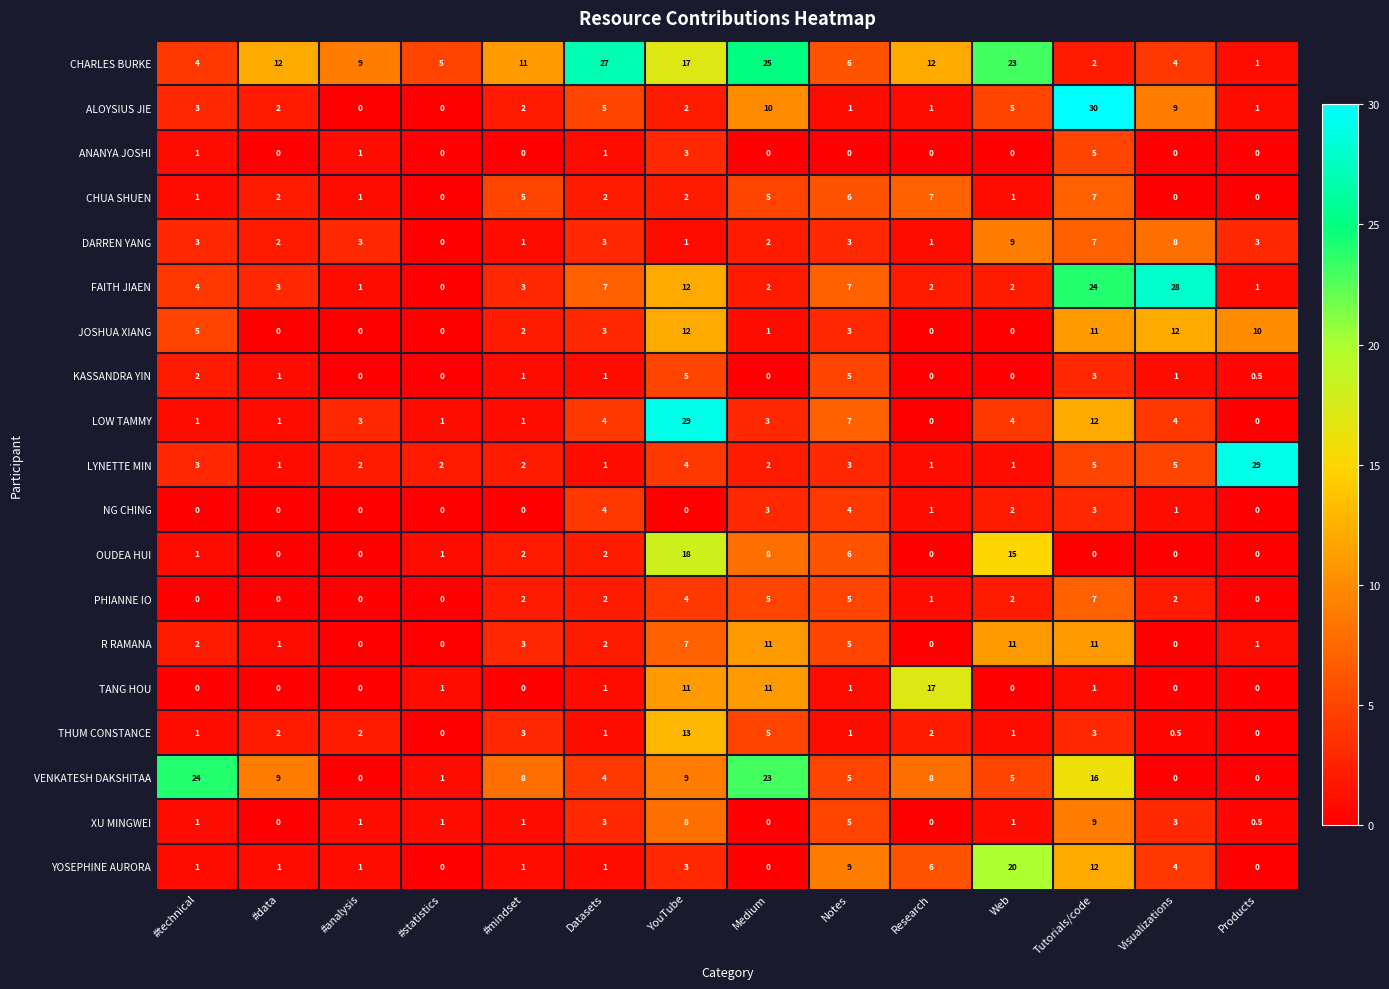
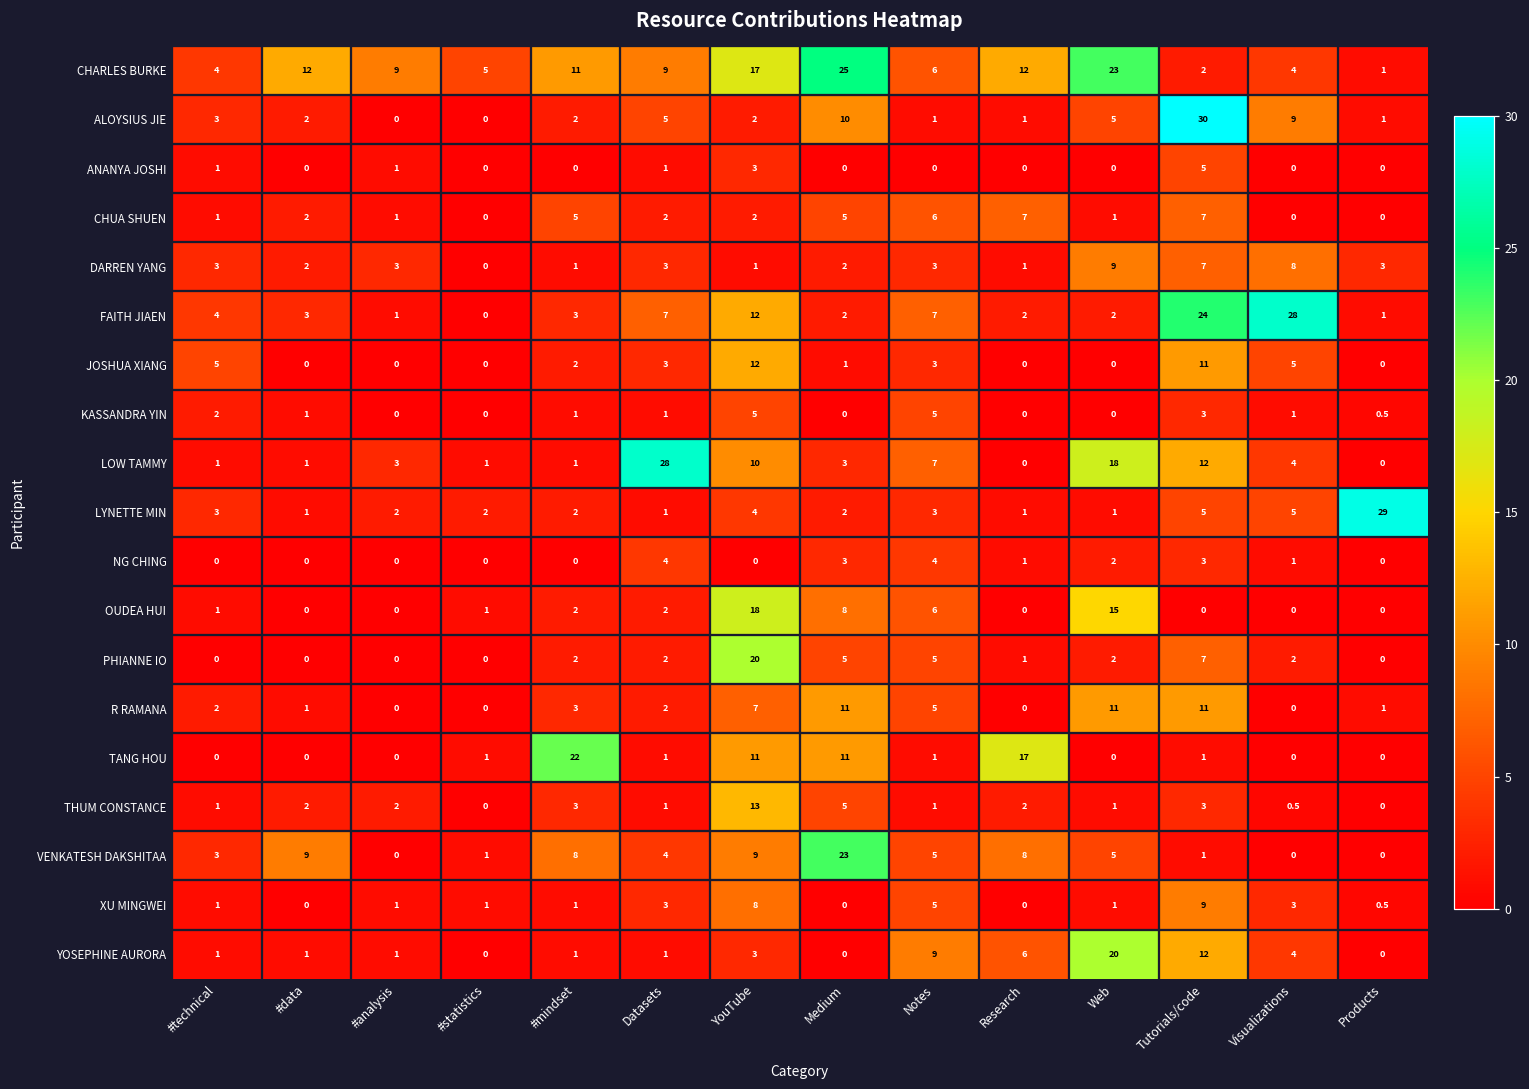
CHARLES BURKE, Datasets: 27 -> 9
JOSHUA XIANG, Visualizations: 12 -> 5
JOSHUA XIANG, Products: 10 -> 0
LOW TAMMY, Datasets: 4 -> 28
LOW TAMMY, YouTube: 29 -> 10
LOW TAMMY, Web: 4 -> 18
PHIANNE IO, YouTube: 4 -> 20
TANG HOU, #mindset: 0 -> 22
VENKATESH DAKSHITAA, #technical: 24 -> 3
VENKATESH DAKSHITAA, Tutorials/code: 16 -> 1
